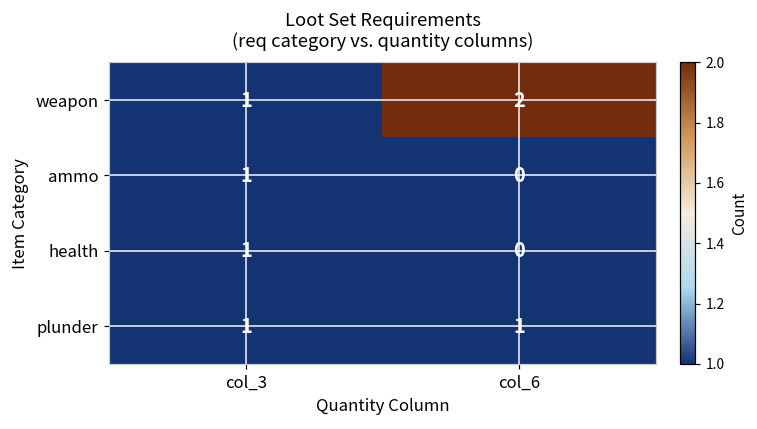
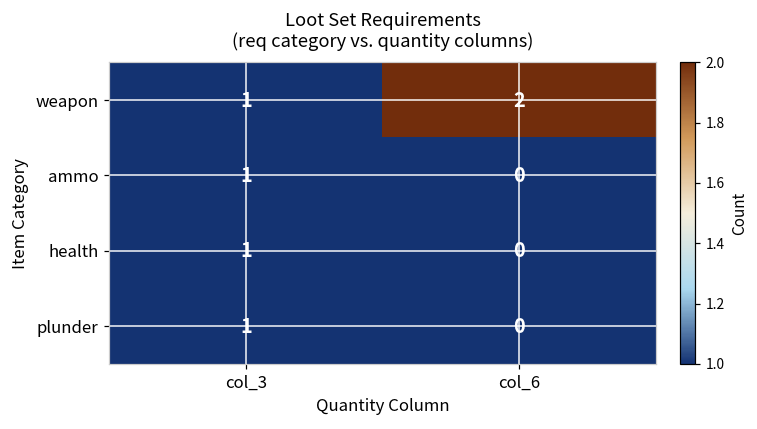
plunder, col_6: 1 -> 0
